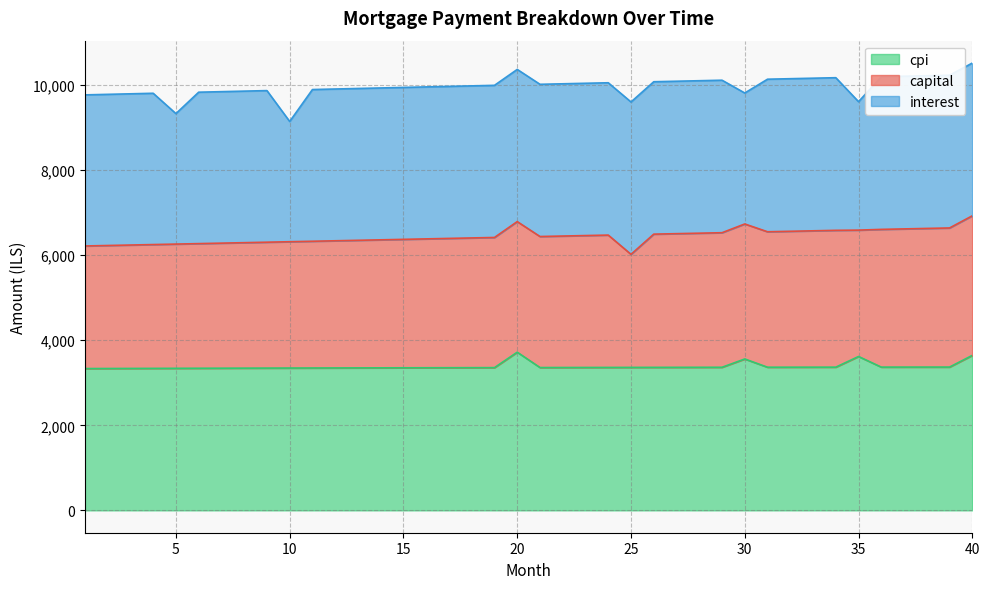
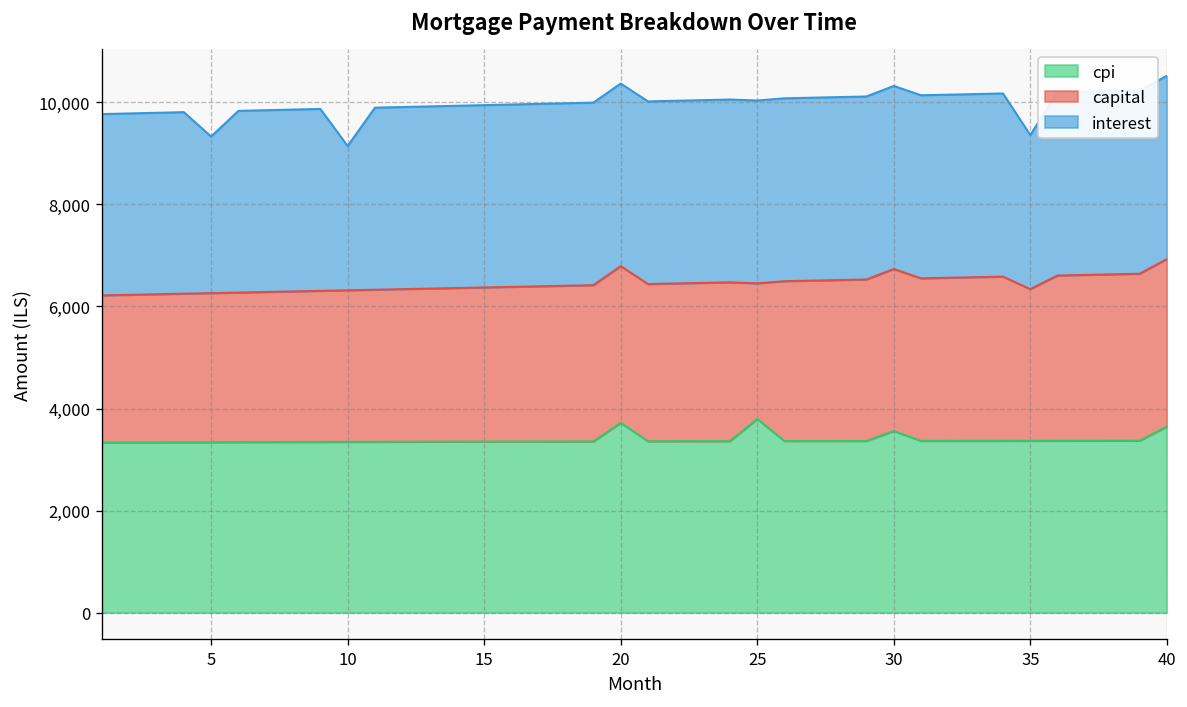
cpi, 25: 3,400 -> 3,800
interest, 30: 3,100 -> 3,600
cpi, 35: 3,600 -> 3,400
